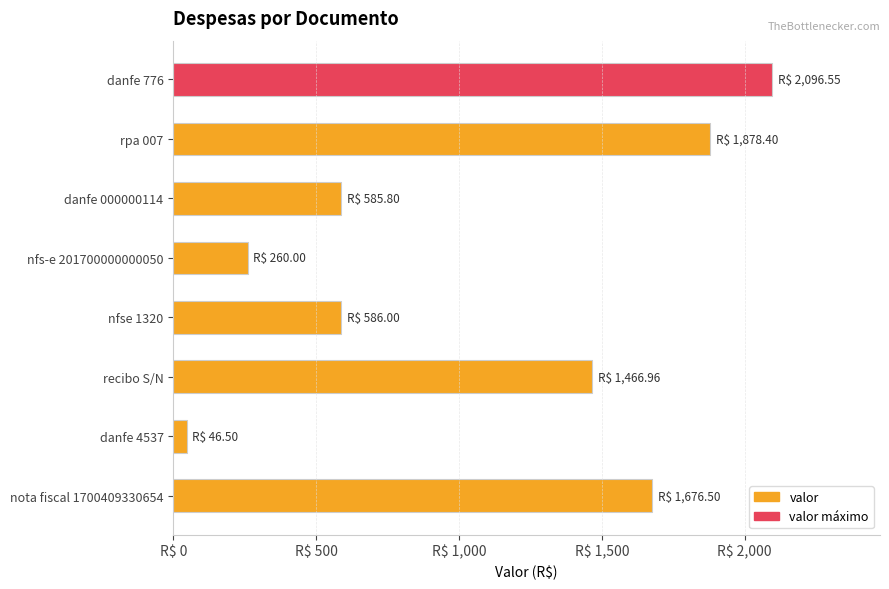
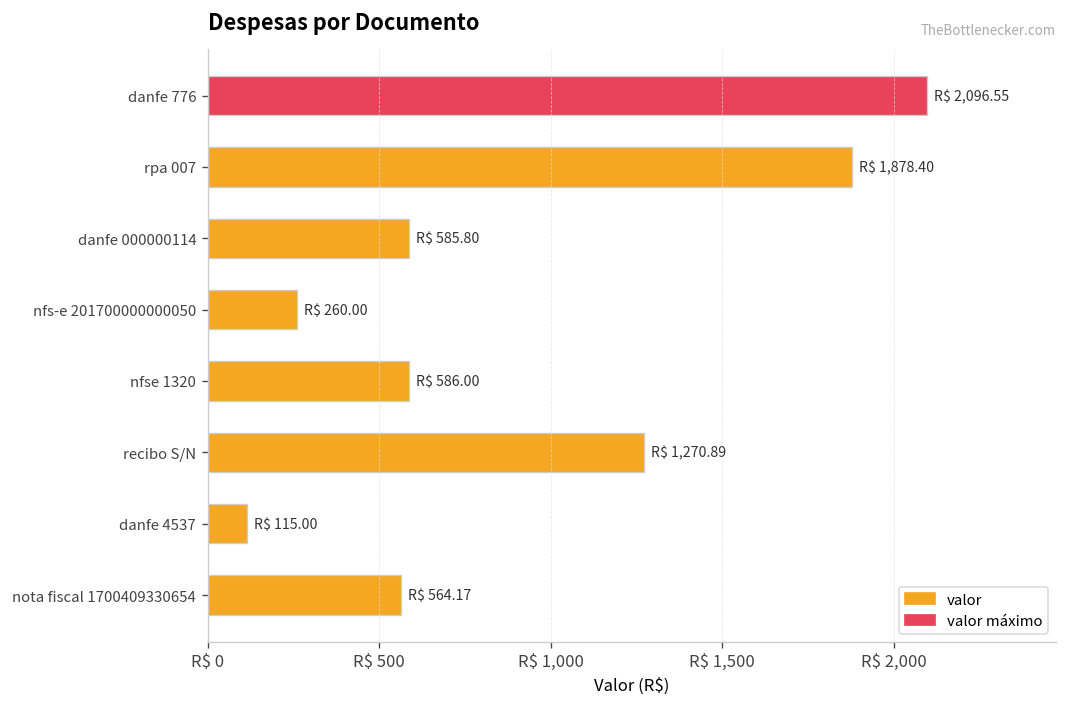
recibo S/N: 1,466.96 -> 1,270.89
danfe 4537: 46.50 -> 115.00
nota fiscal 1700409330654: 1,676.50 -> 564.17
